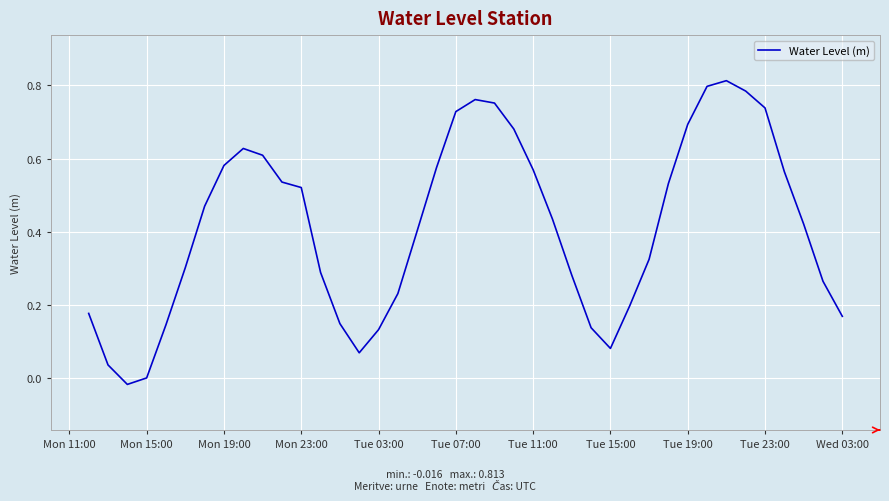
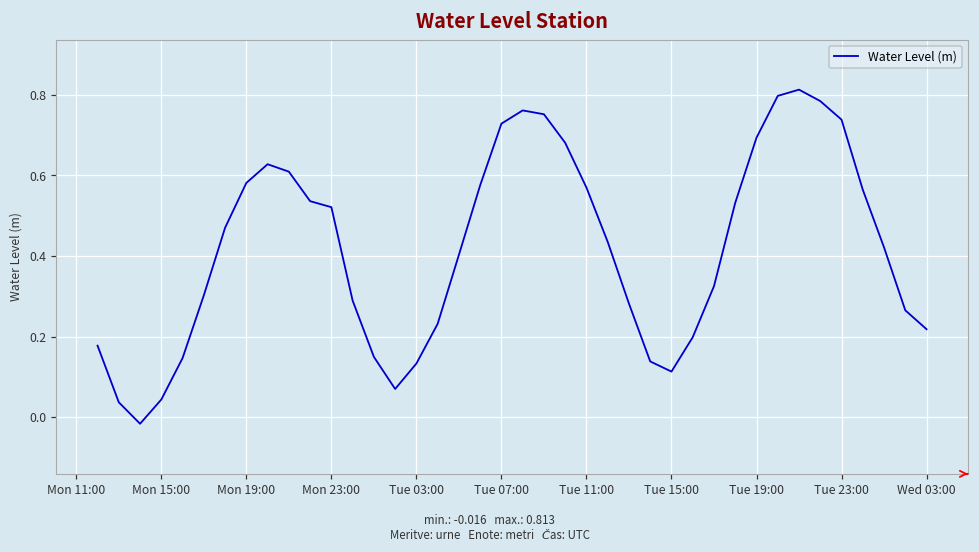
Mon 15:00: 0.00 -> 0.04
Tue 15:00: 0.08 -> 0.11
Wed 03:00: 0.17 -> 0.22
